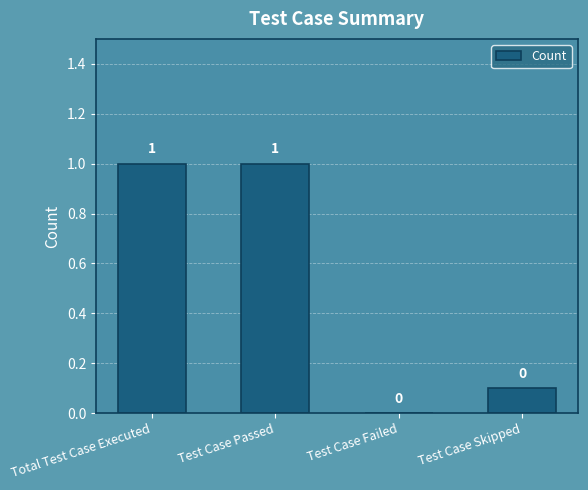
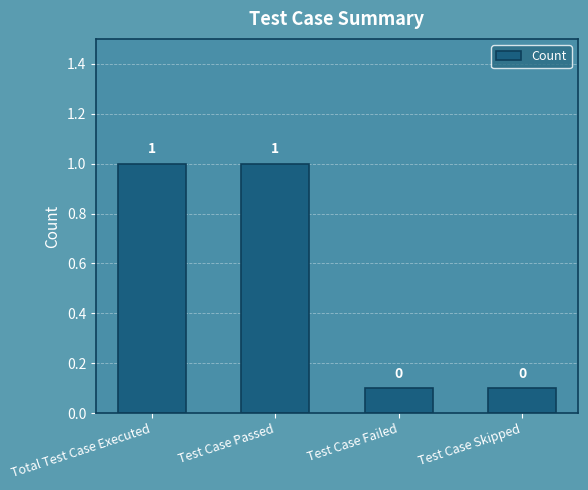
Test Case Failed: 0.0 -> 0.1
